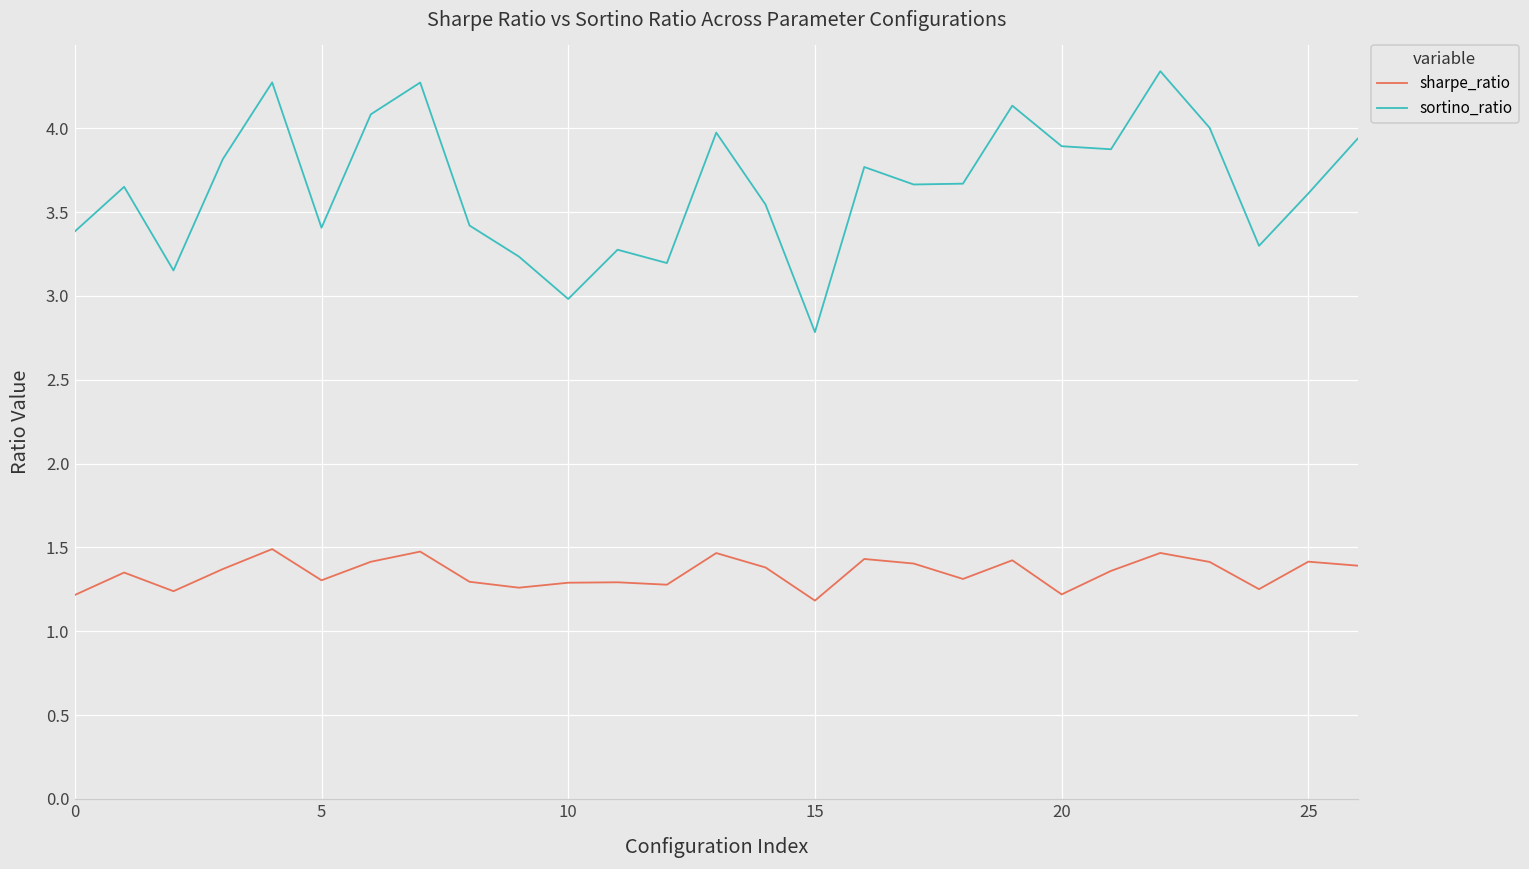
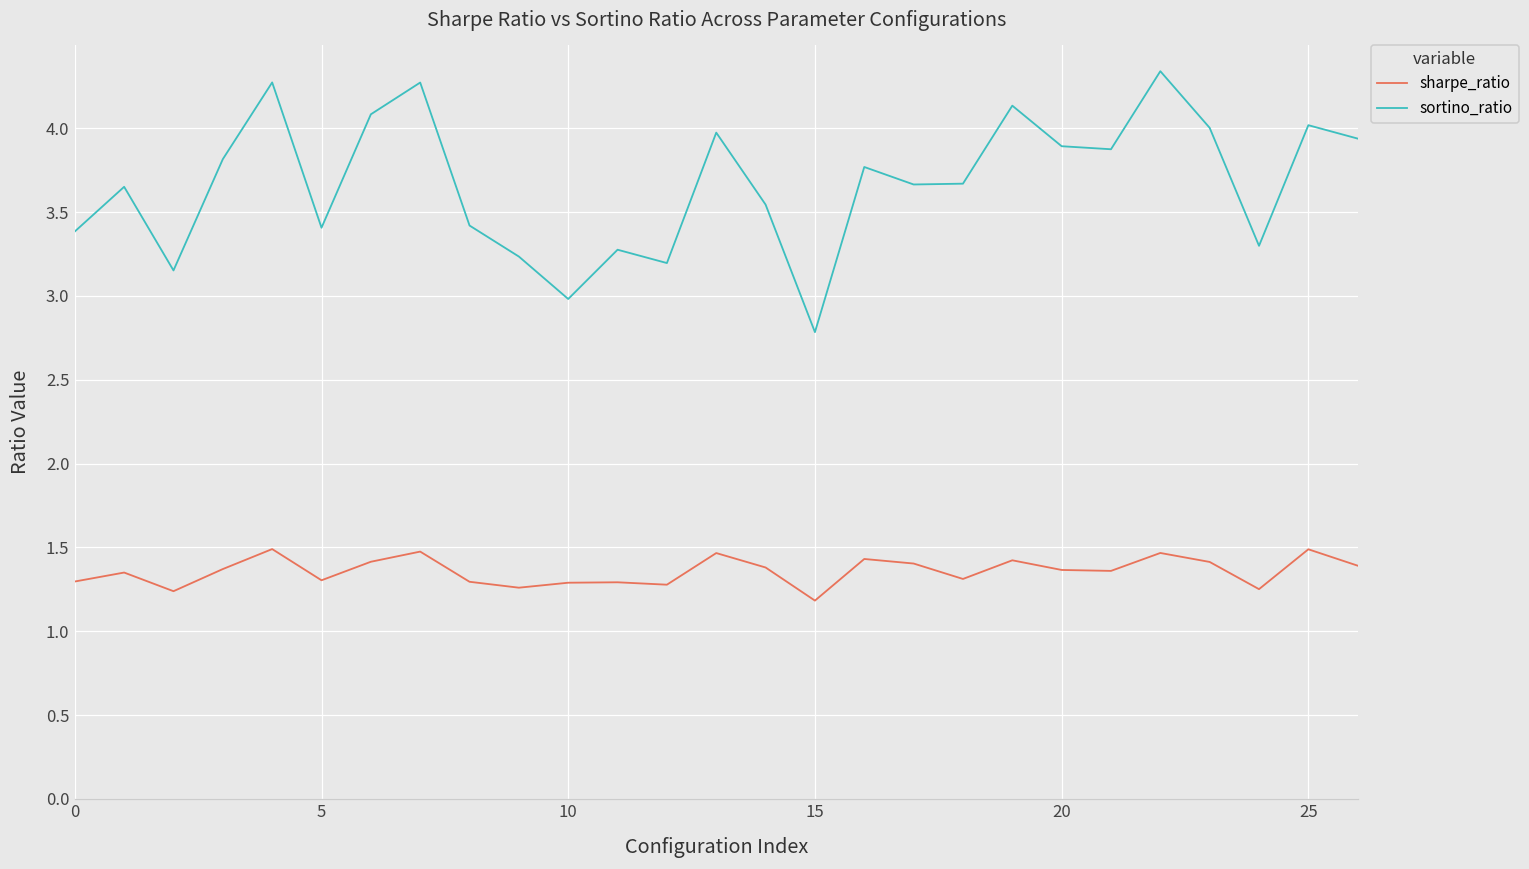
sharpe_ratio, 0: 1.22 -> 1.30
sharpe_ratio, 20: 1.22 -> 1.37
sharpe_ratio, 25: 1.42 -> 1.49
sortino_ratio, 25: 3.61 -> 4.02
